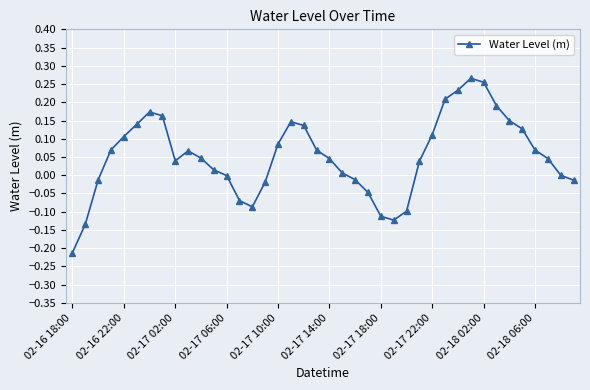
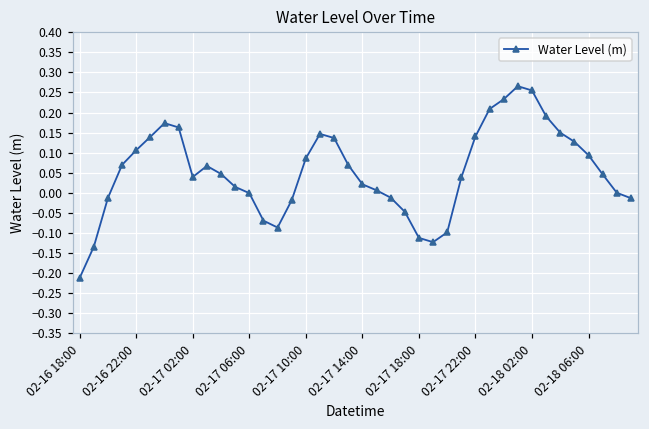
02-17 14:00: 0.05 -> 0.02
02-17 22:00: 0.11 -> 0.14
02-18 06:00: 0.07 -> 0.09
